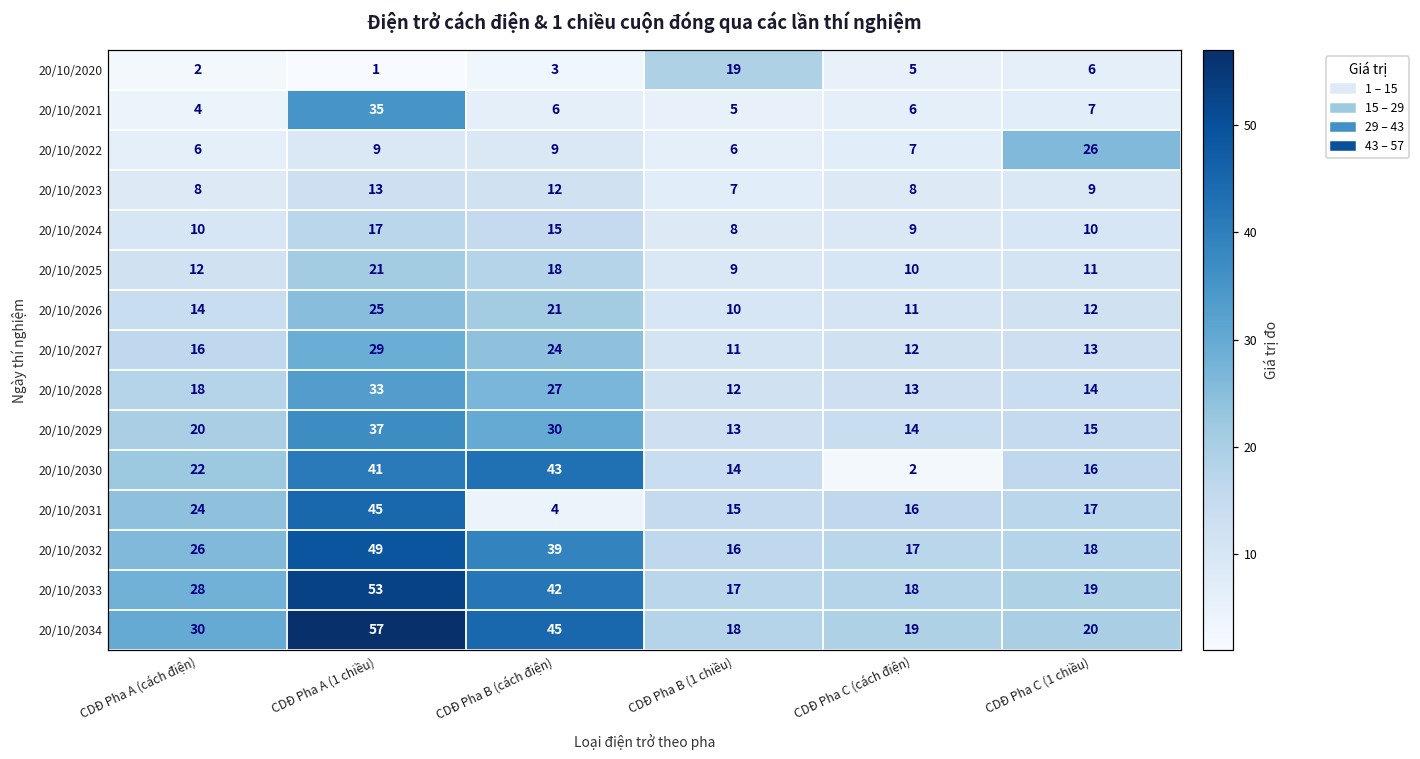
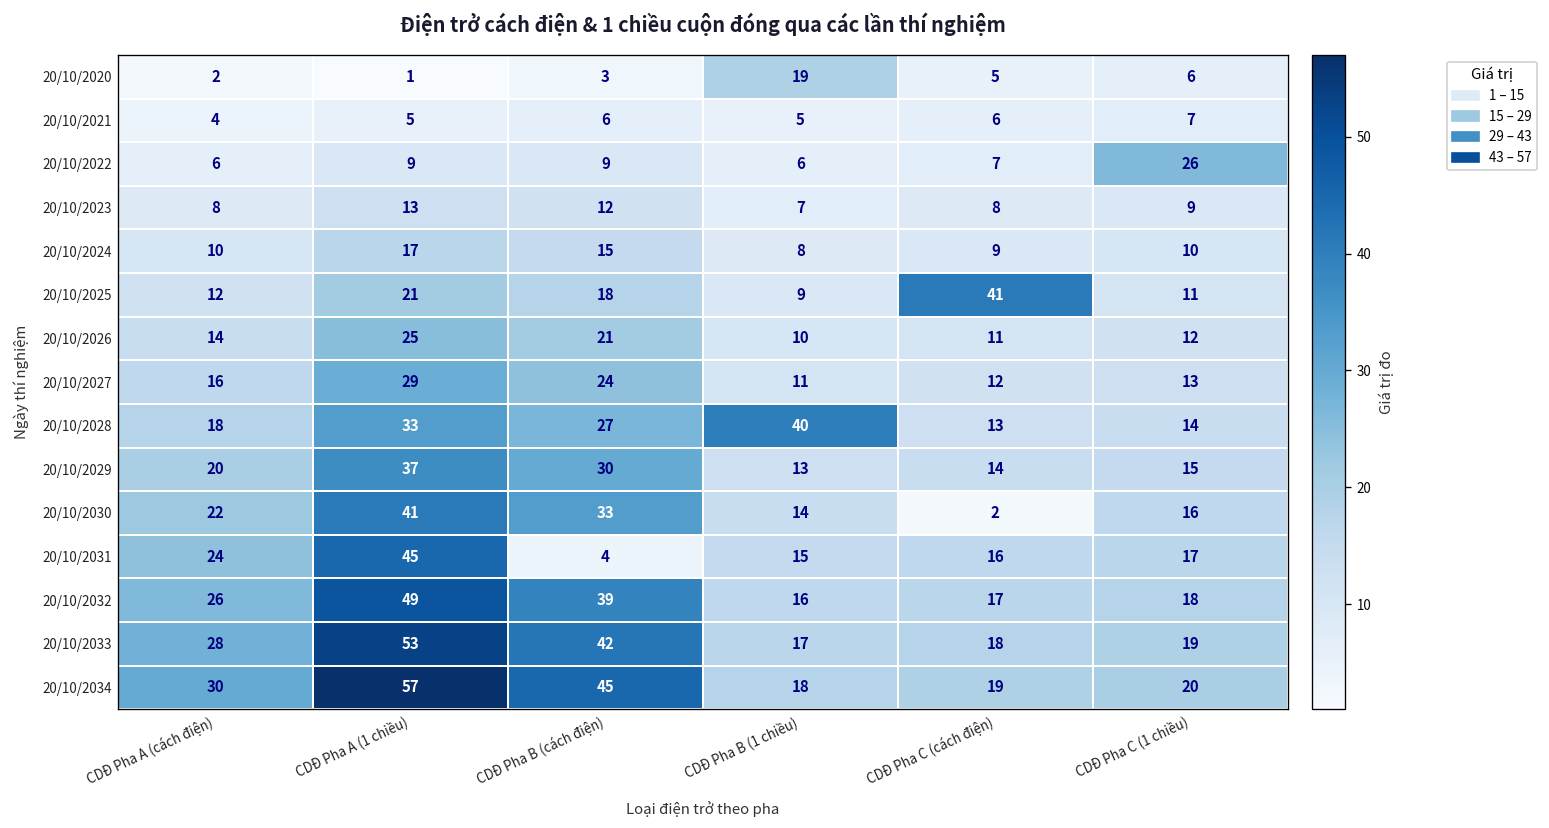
20/10/2021, CDĐ Pha A (1 chiều): 35 -> 5
20/10/2025, CDĐ Pha C (cách điện): 10 -> 41
20/10/2028, CDĐ Pha B (1 chiều): 12 -> 40
20/10/2030, CDĐ Pha B (cách điện): 43 -> 33
